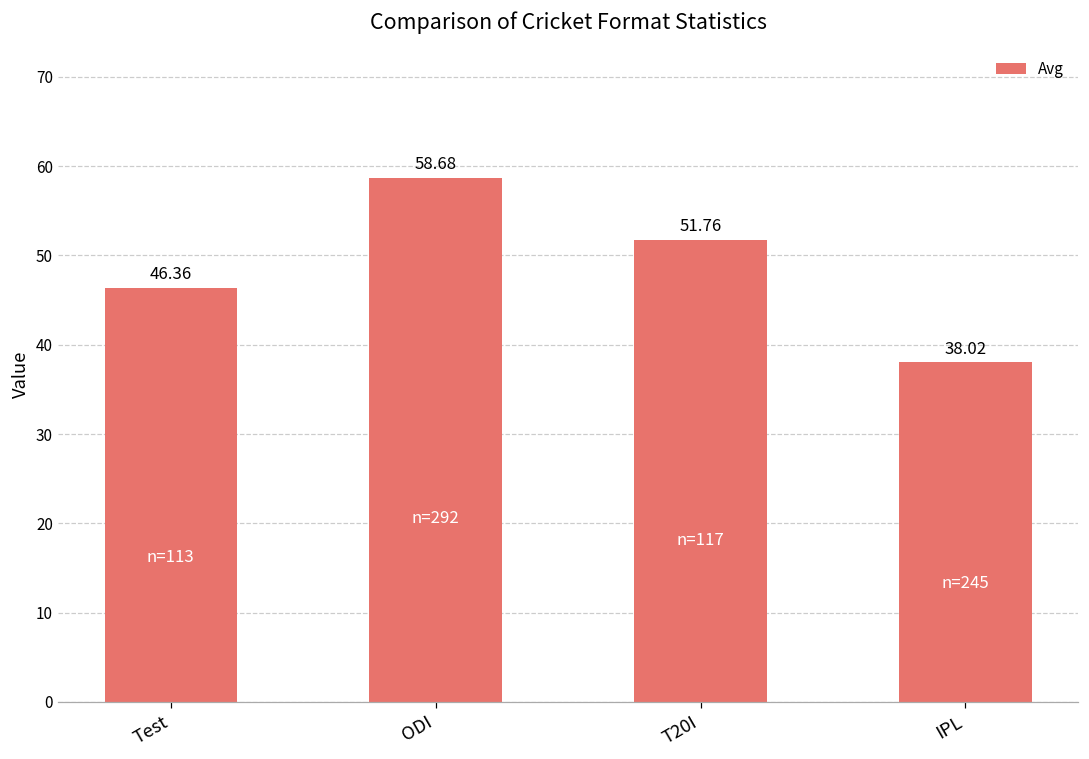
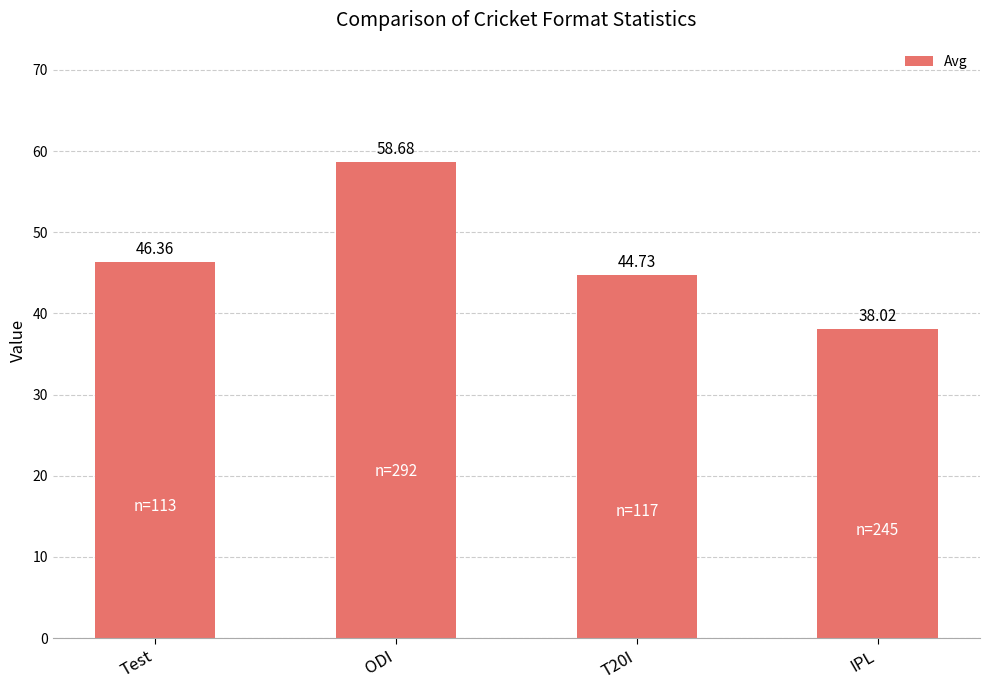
T20I: 51.76 -> 44.73
